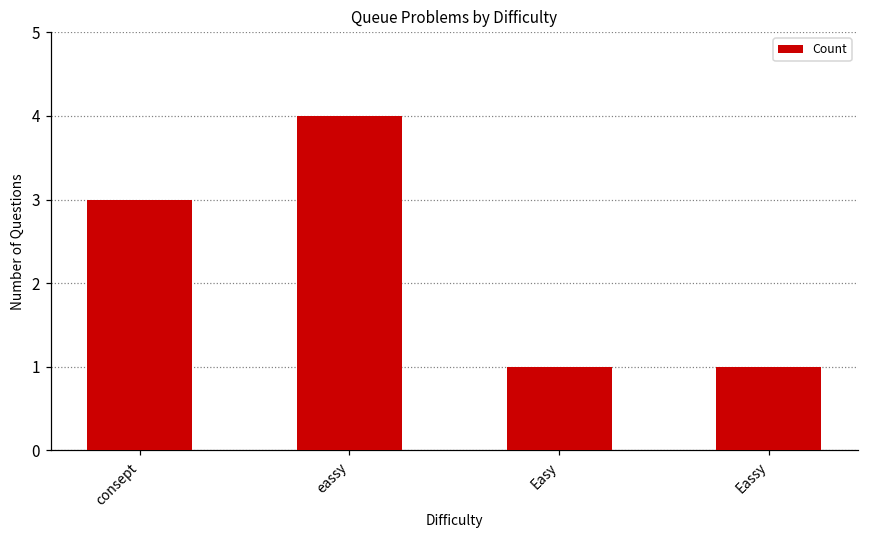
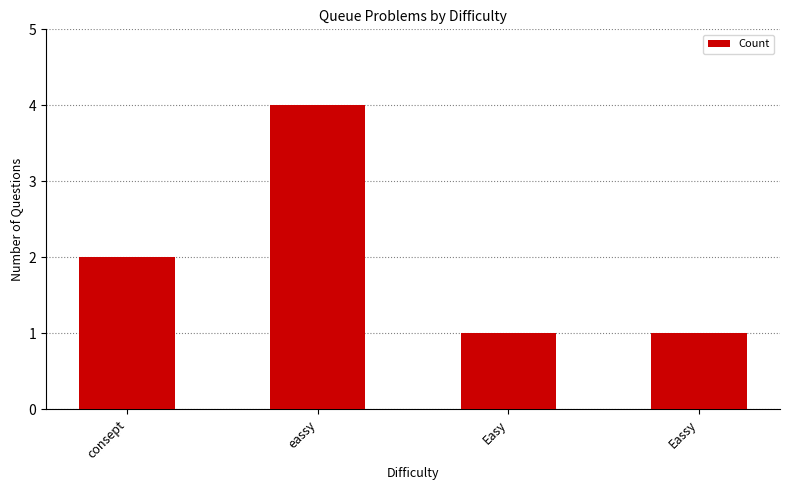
consept: 3 -> 2
